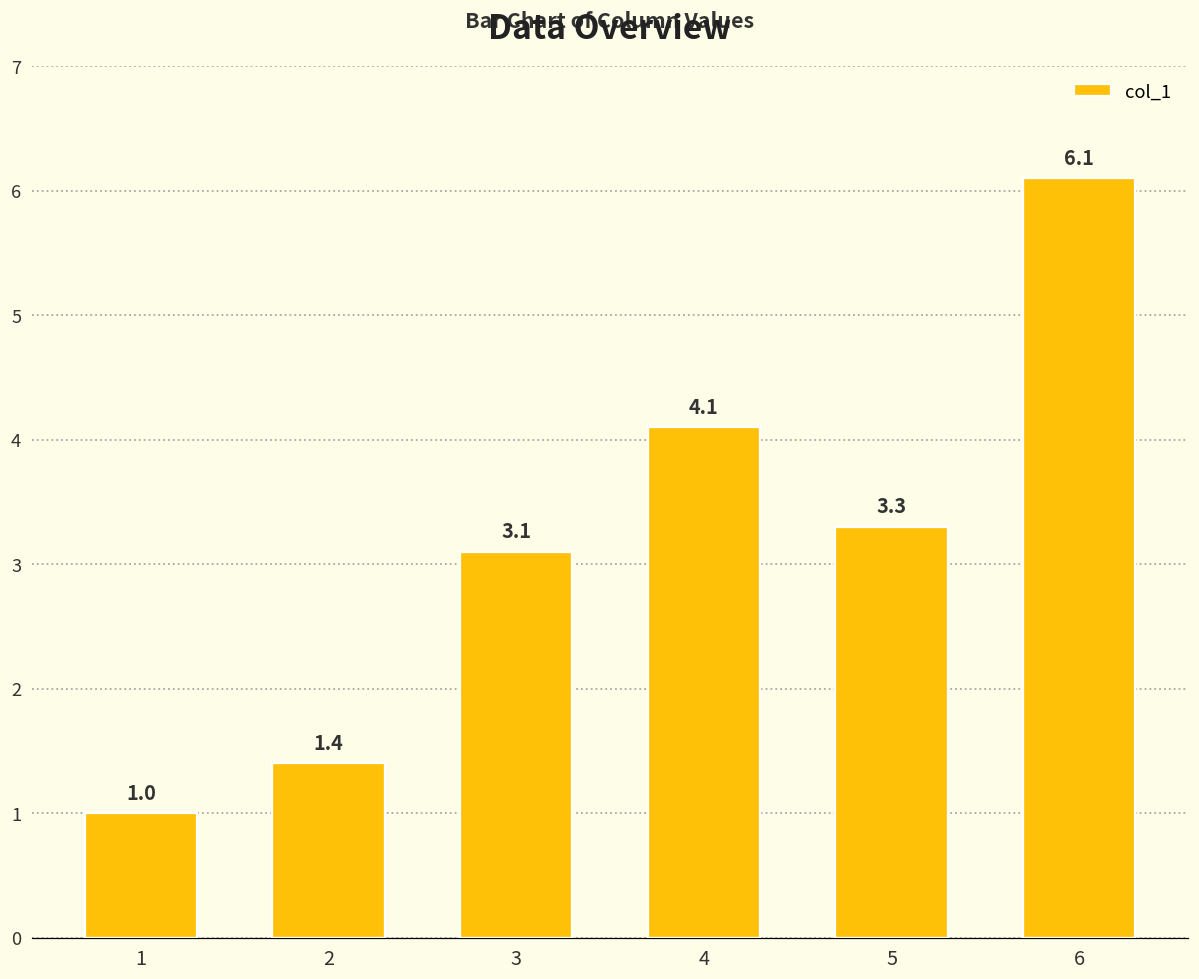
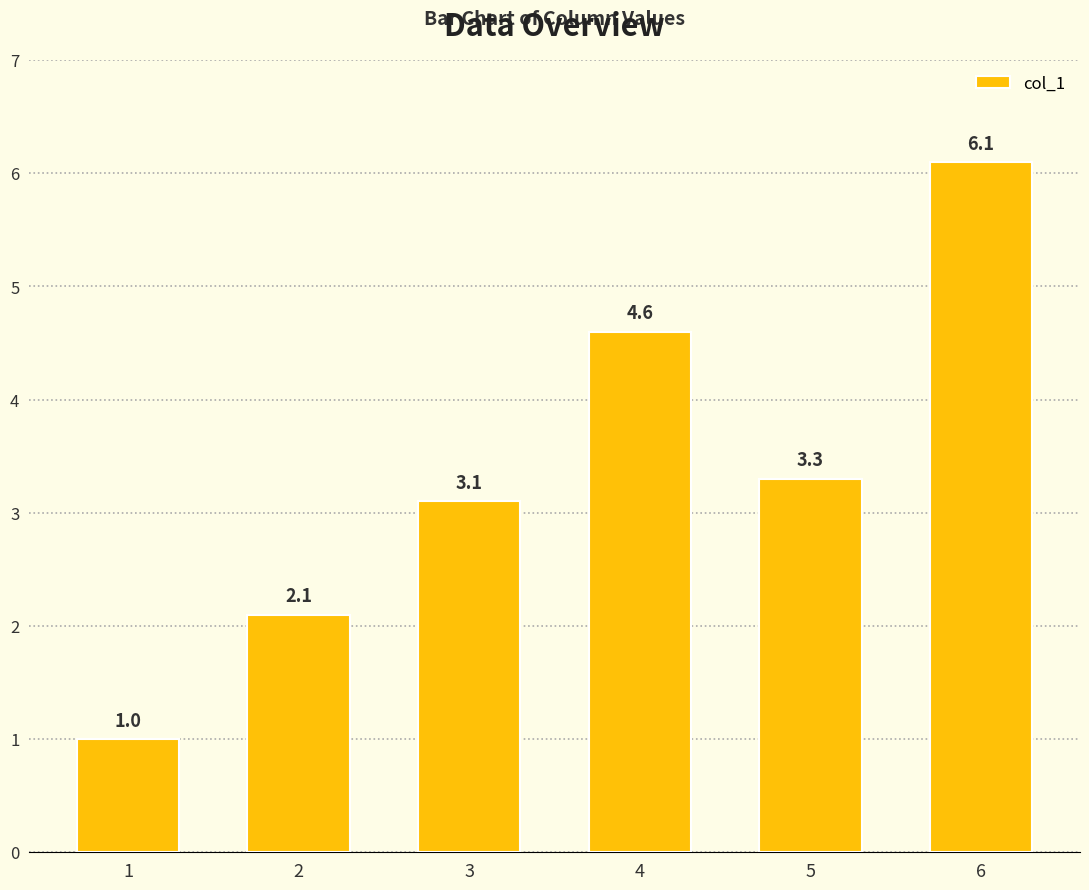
2: 1.4 -> 2.1
4: 4.1 -> 4.6
